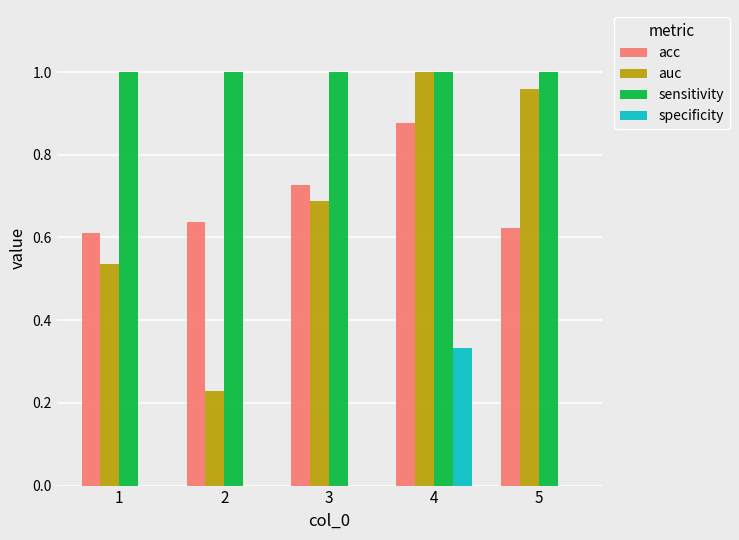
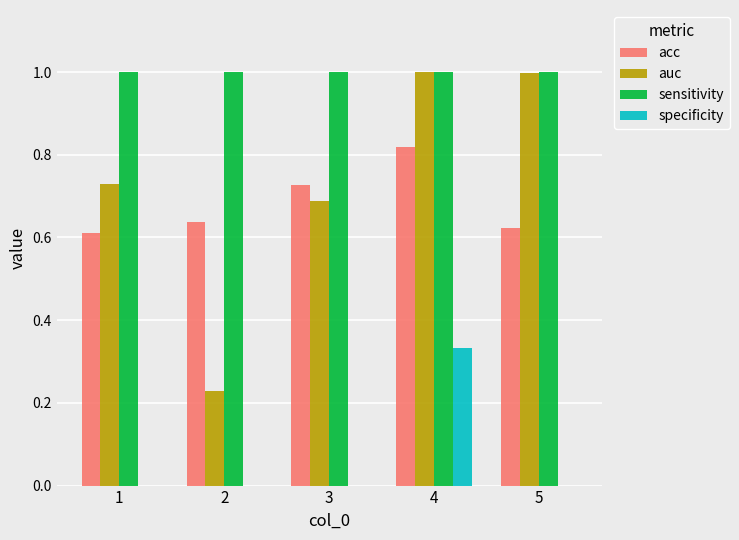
auc, 1: 0.54 -> 0.73
acc, 4: 0.88 -> 0.82
auc, 5: 0.96 -> 1.00
